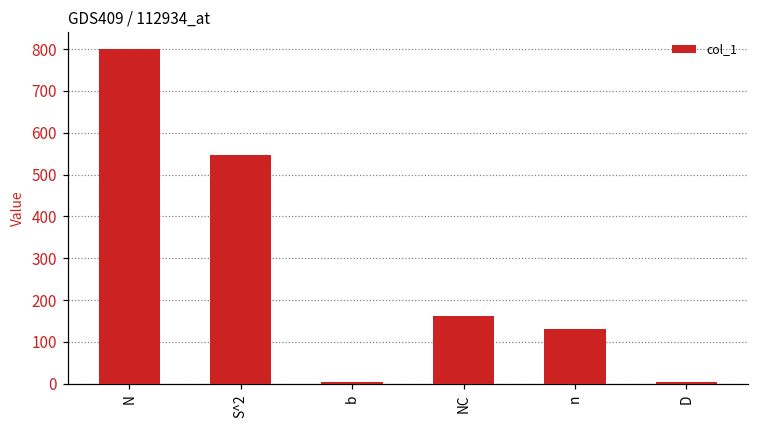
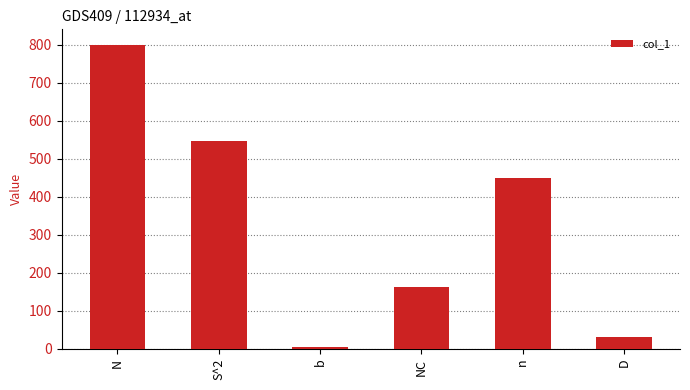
n: 130 -> 450
D: 0 -> 30
